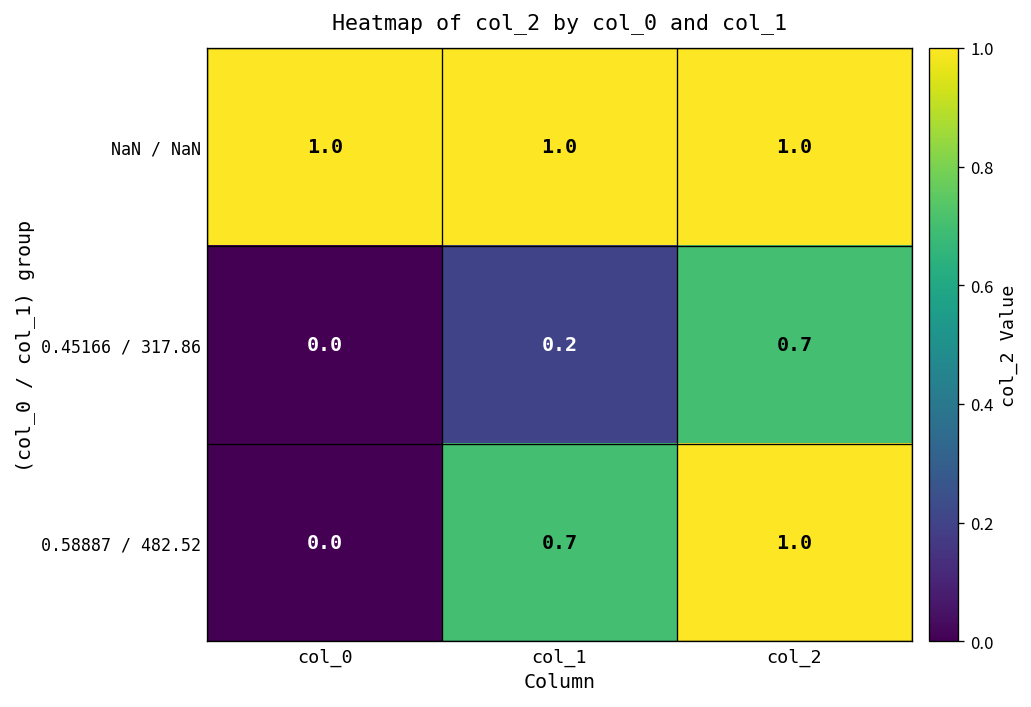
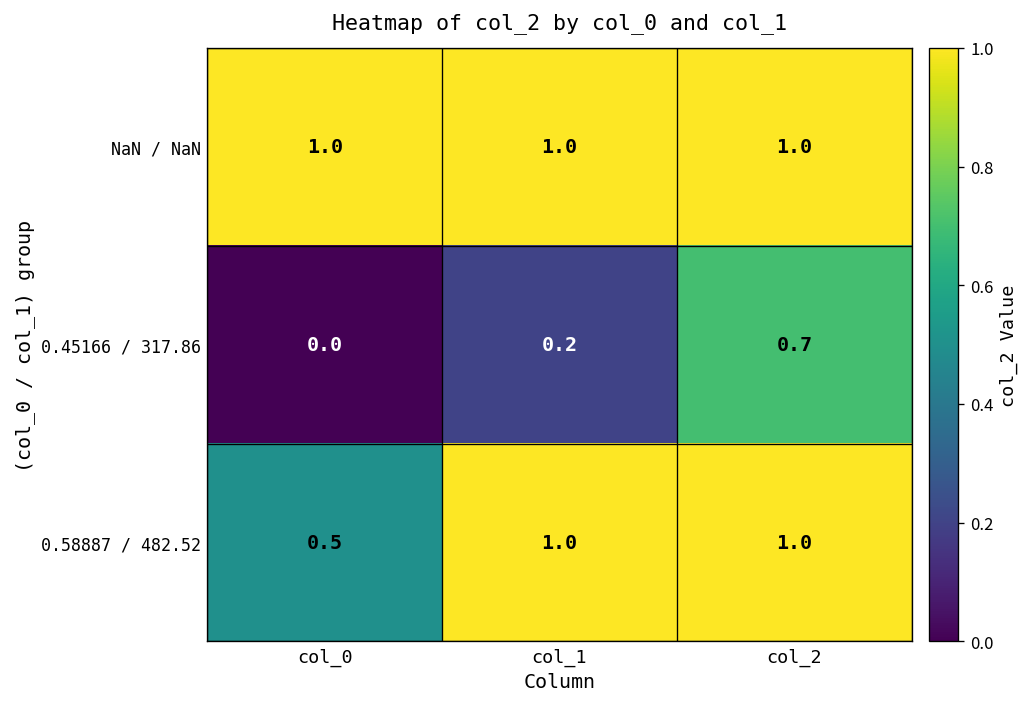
0.58887 / 482.52, col_0: 0.0 -> 0.5
0.58887 / 482.52, col_1: 0.7 -> 1.0
